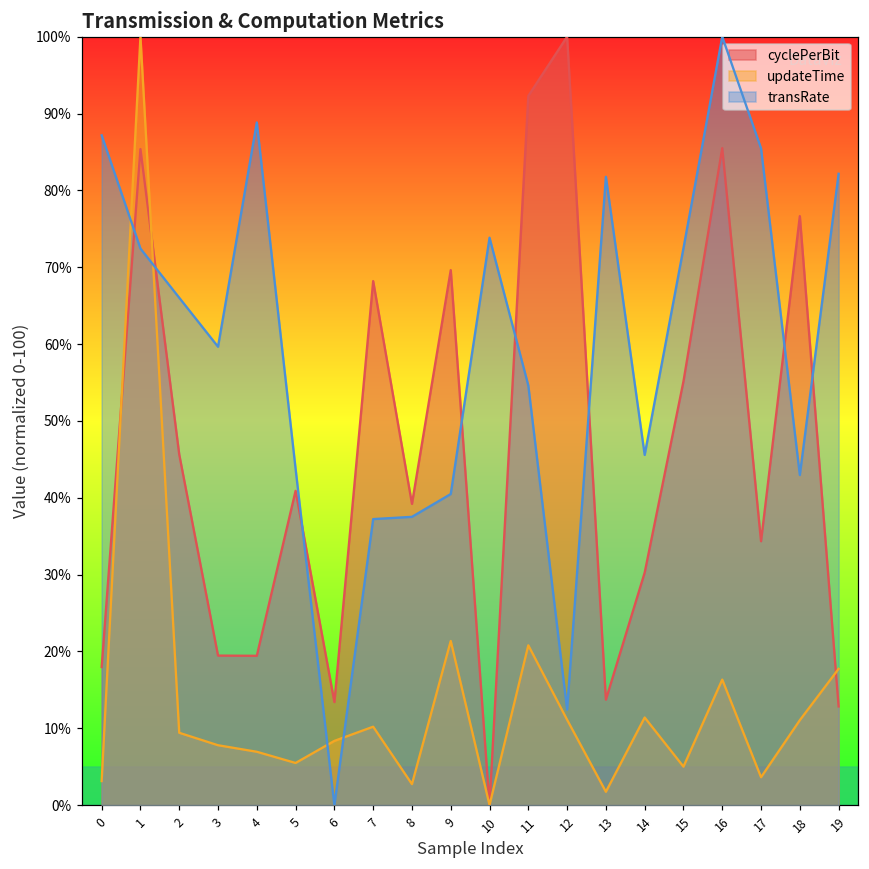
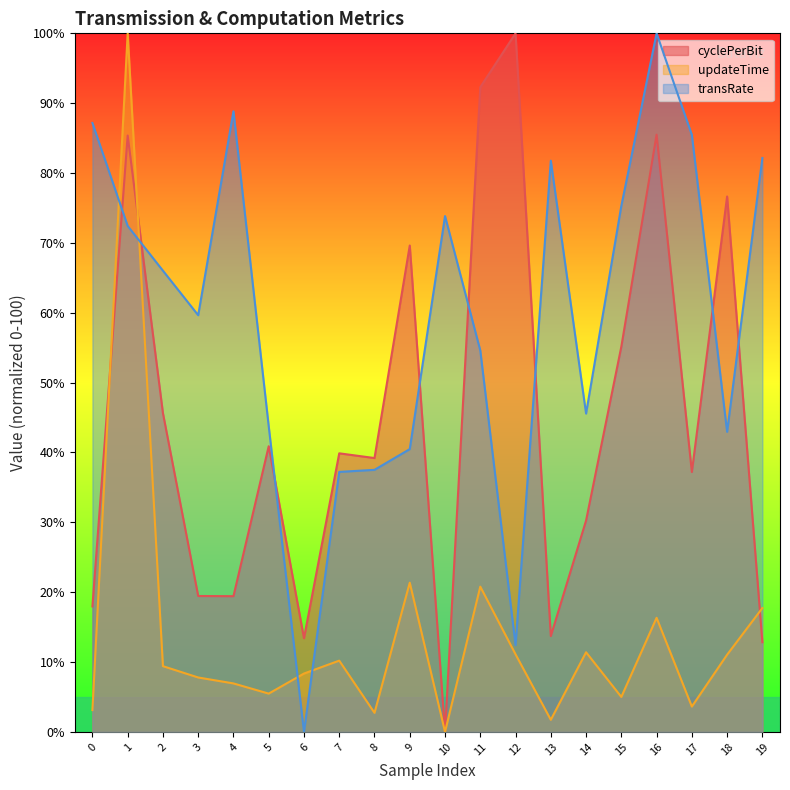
cyclePerBit, 7: 68% -> 40%
transRate, 15: 72% -> 75%
cyclePerBit, 17: 34% -> 37%
